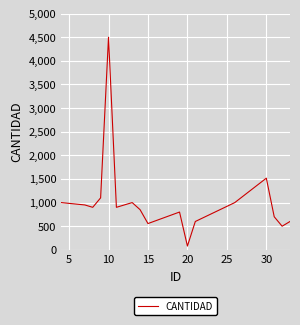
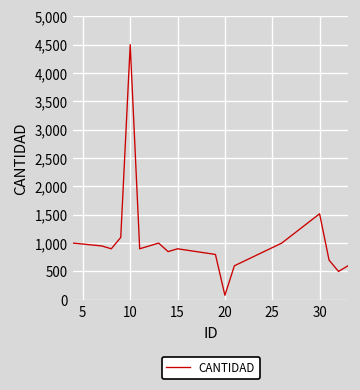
15: 600 -> 900
